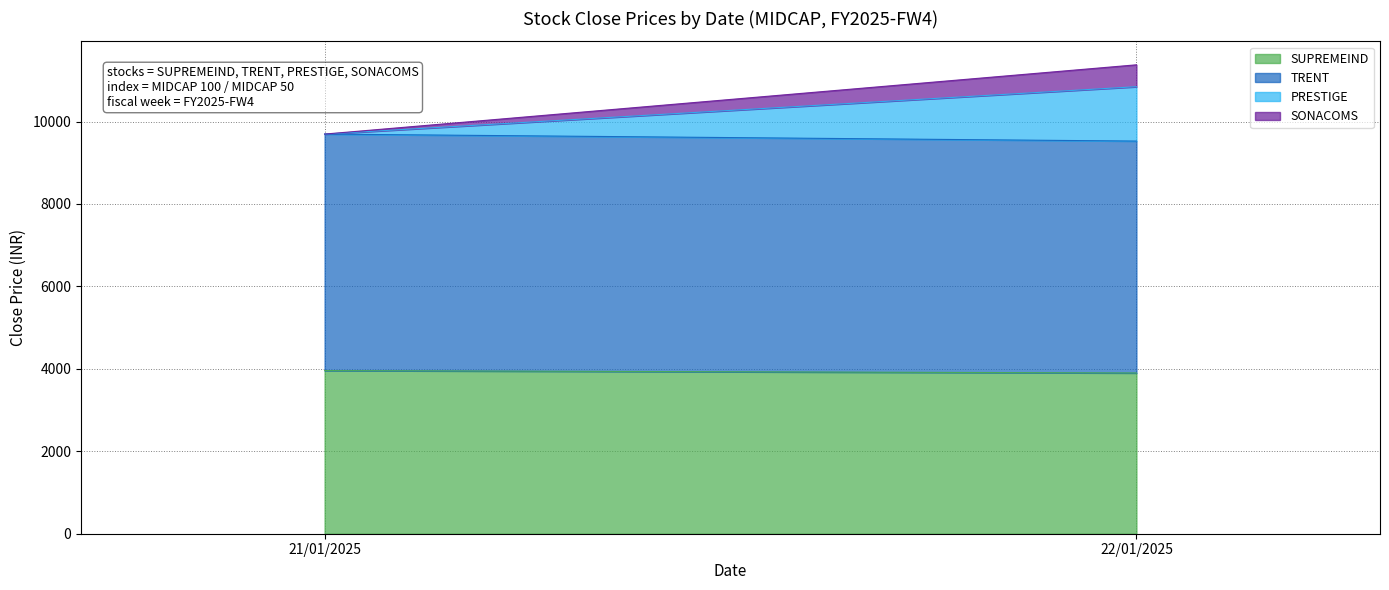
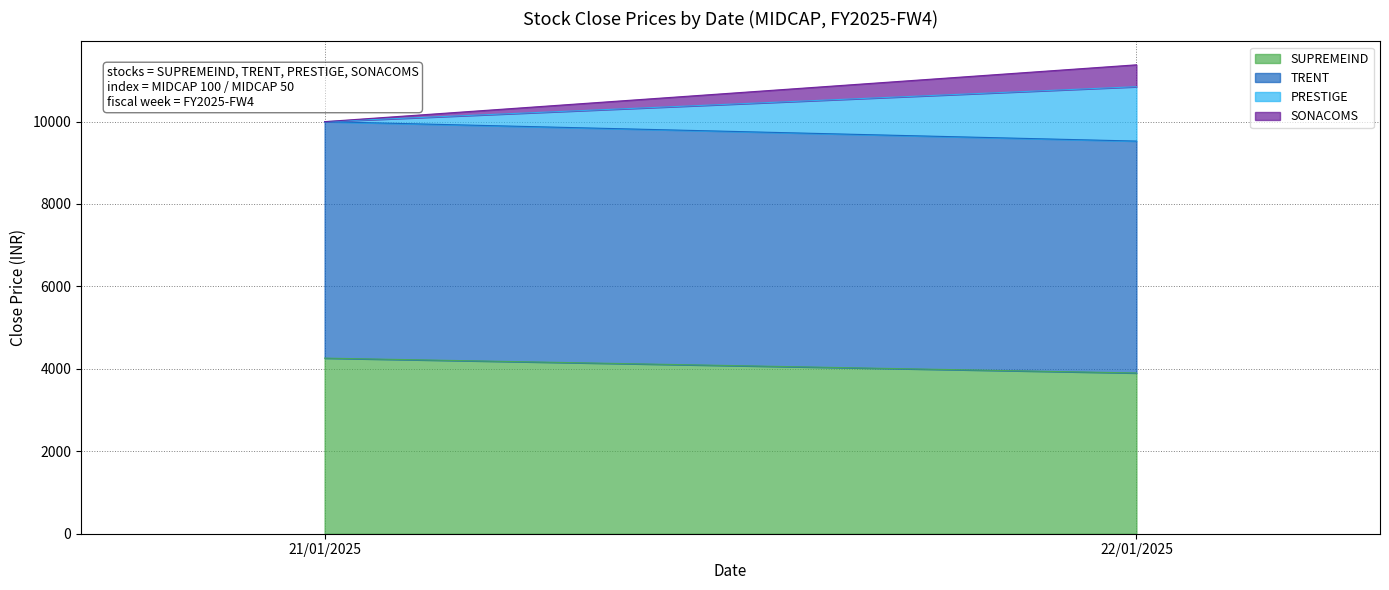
SUPREMEIND, 21/01/2025: 4000 -> 4300
